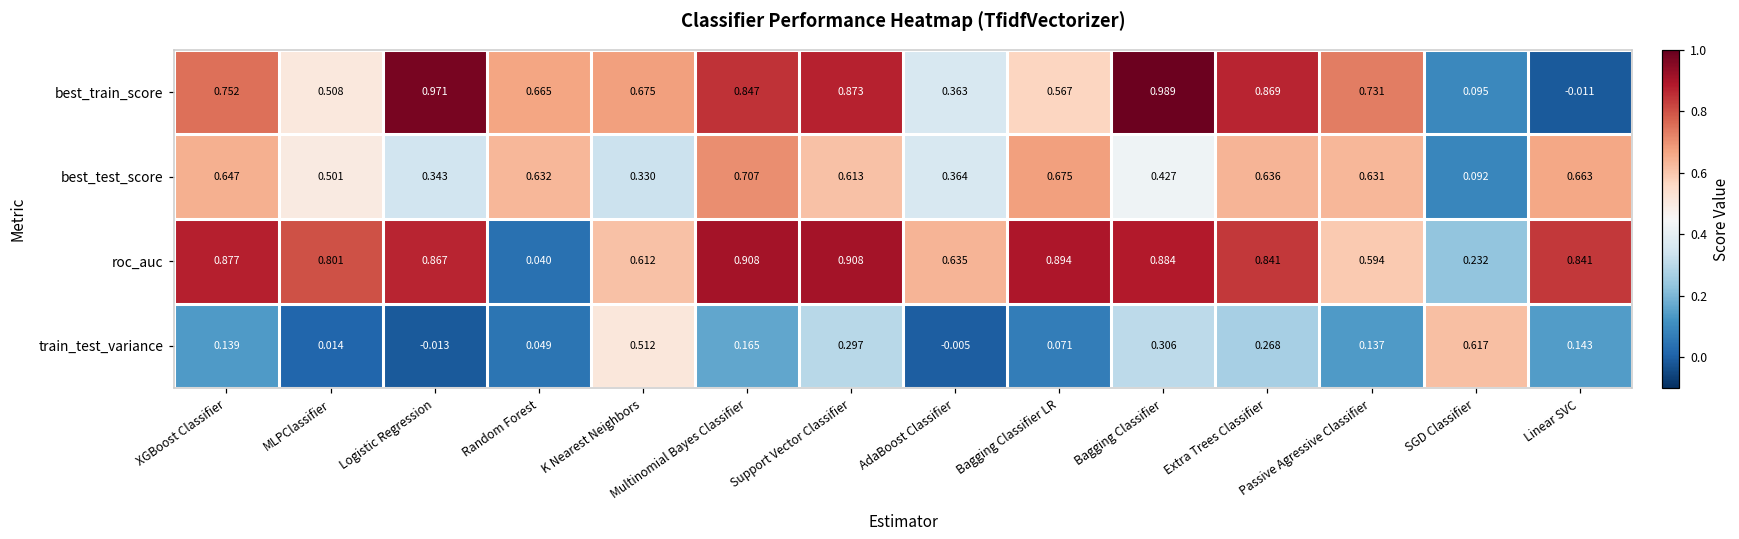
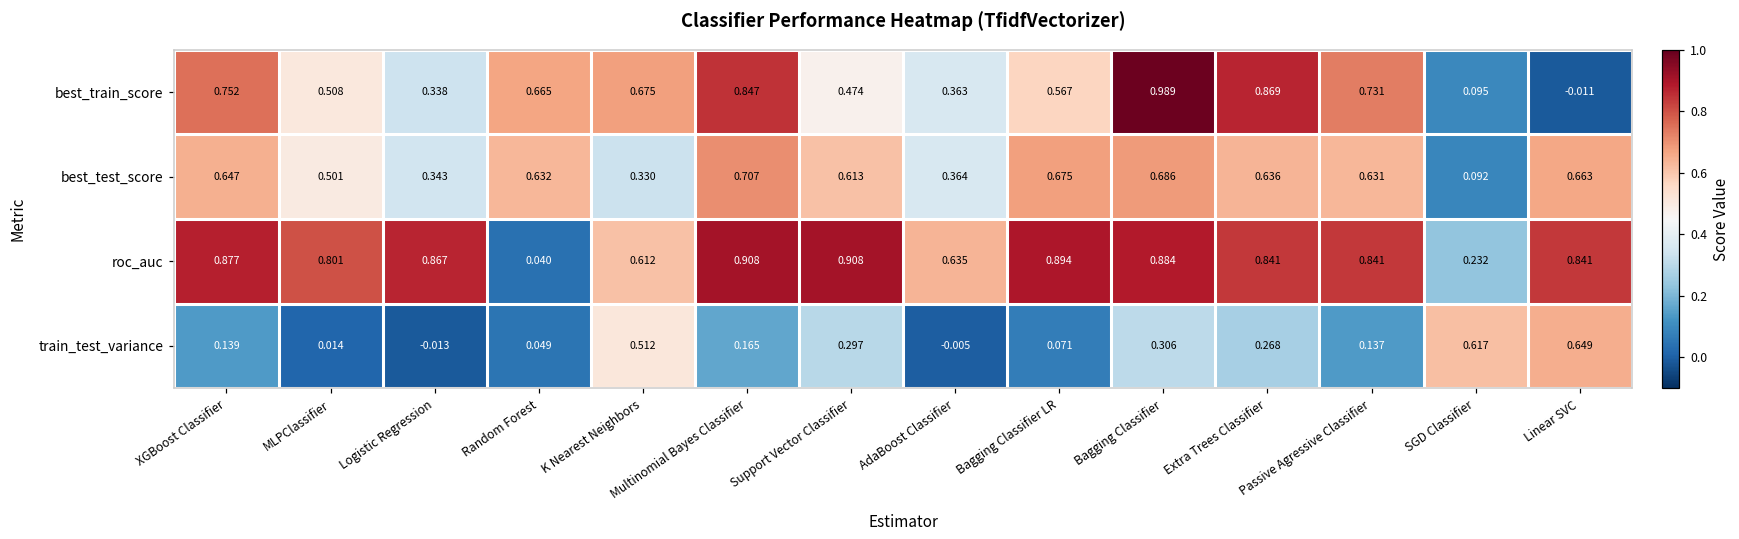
best_train_score, Logistic Regression: 0.971 -> 0.338
best_train_score, Support Vector Classifier: 0.873 -> 0.474
best_test_score, Bagging Classifier: 0.427 -> 0.686
roc_auc, Passive Agressive Classifier: 0.594 -> 0.841
train_test_variance, Linear SVC: 0.143 -> 0.649
